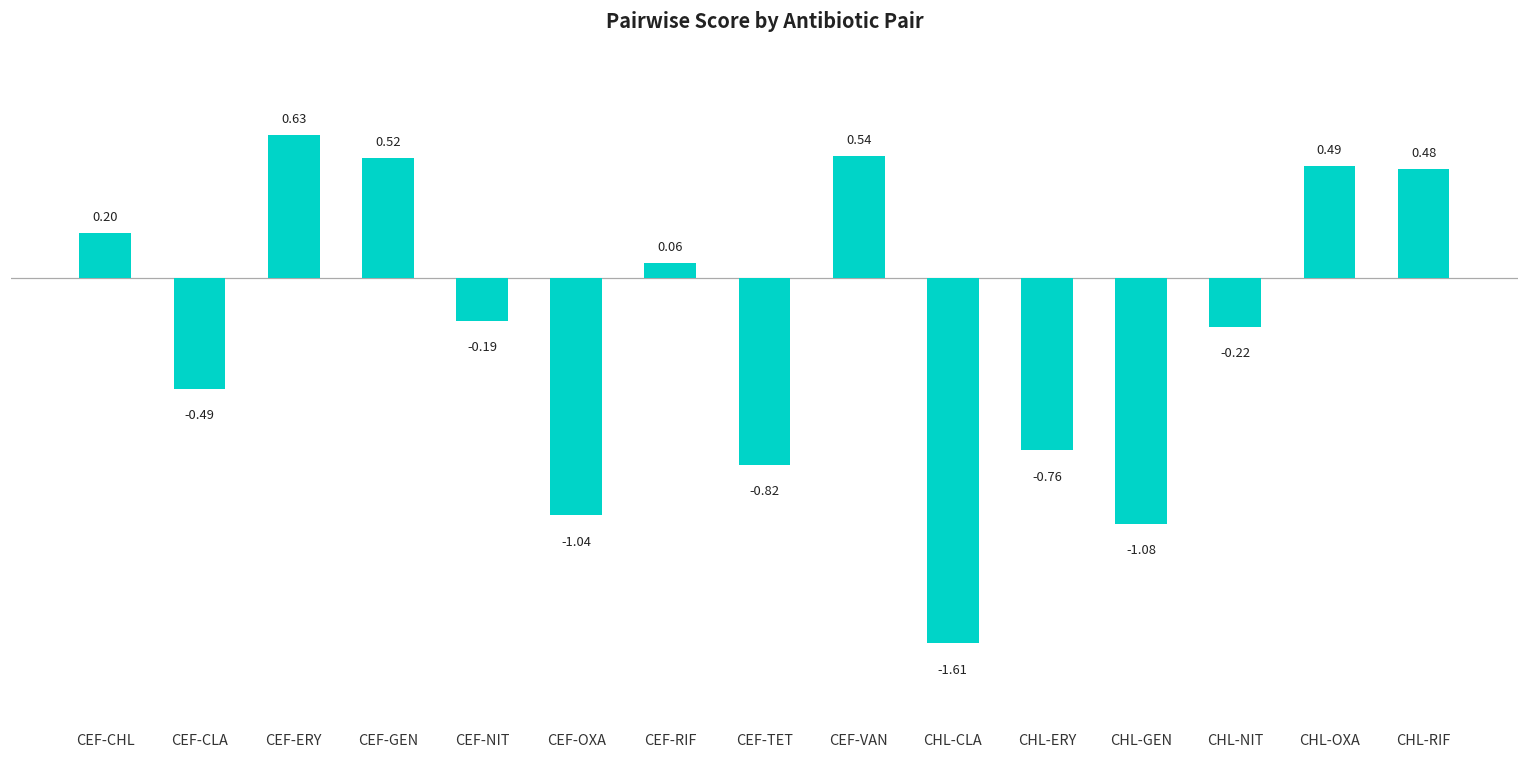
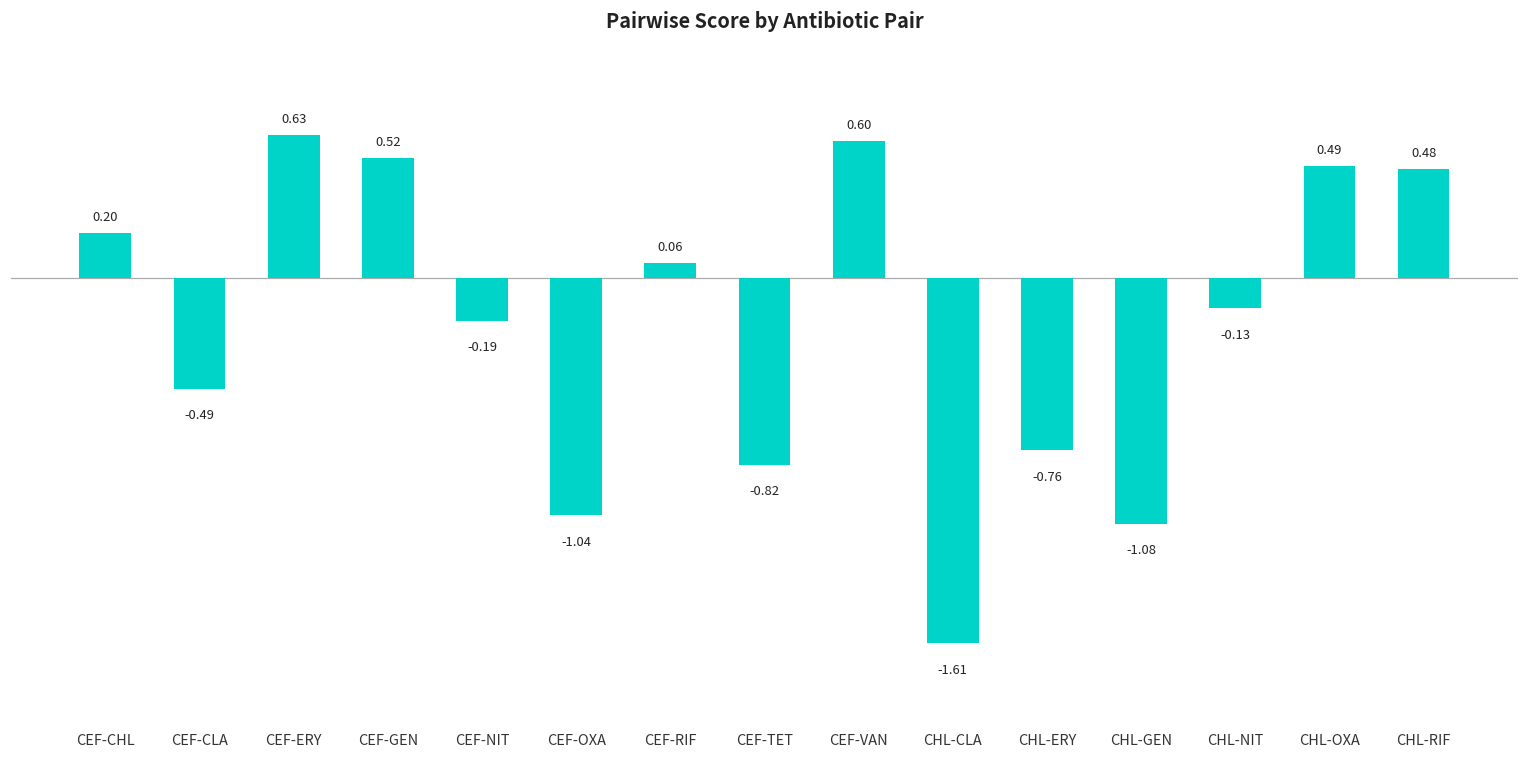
CEF-VAN: 0.54 -> 0.60
CHL-NIT: -0.22 -> -0.13
